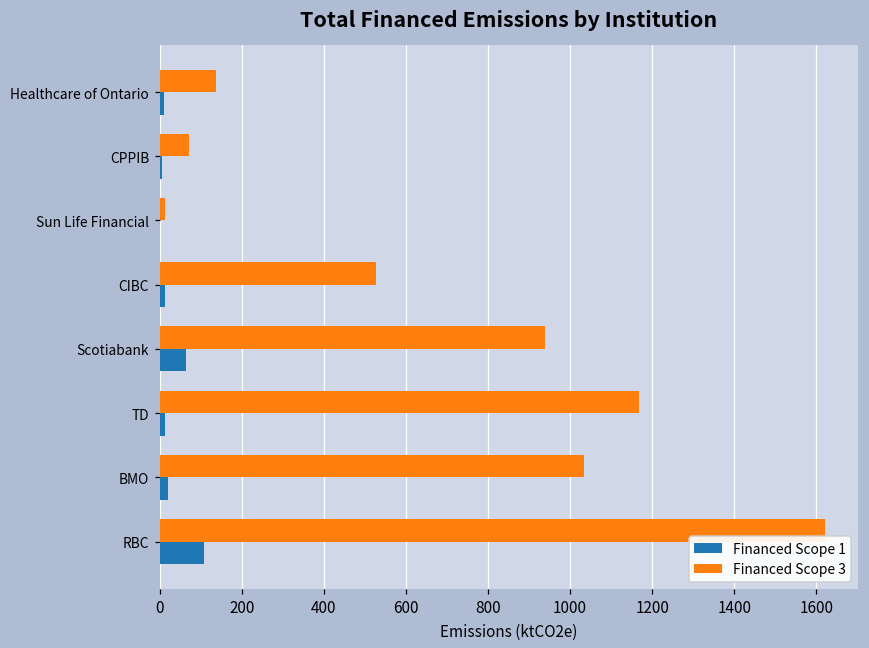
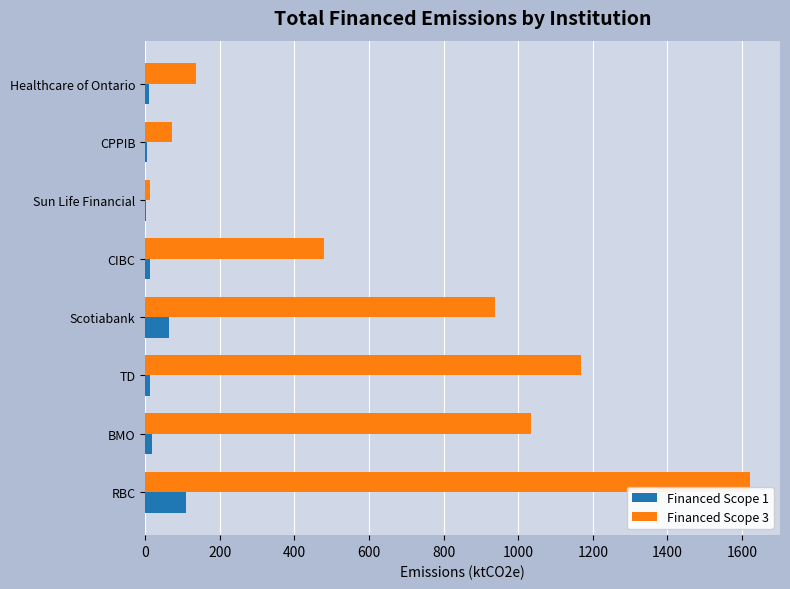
Financed Scope 3, CIBC: 530 -> 480
